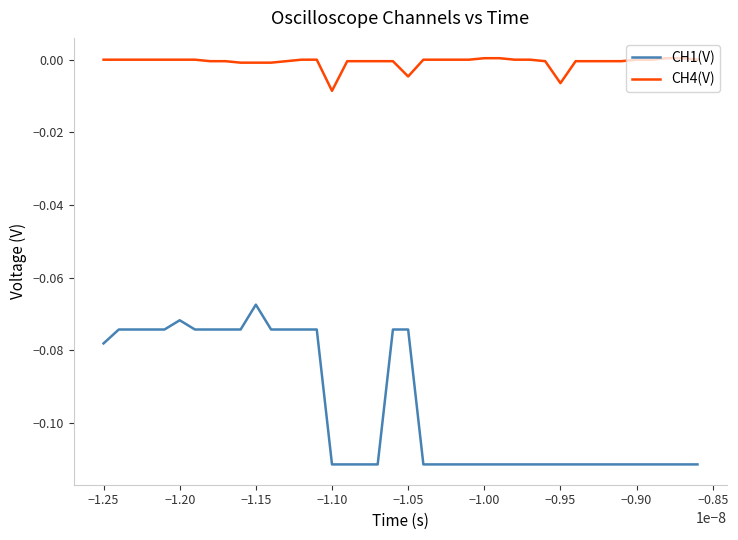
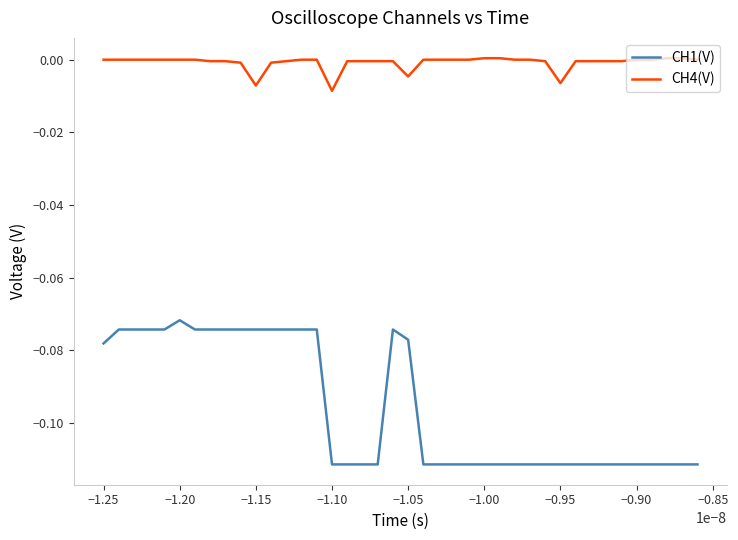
CH1(V), −1.15: -0.067 -> -0.074
CH4(V), −1.15: -0.001 -> -0.007
CH1(V), −1.05: -0.074 -> -0.077
